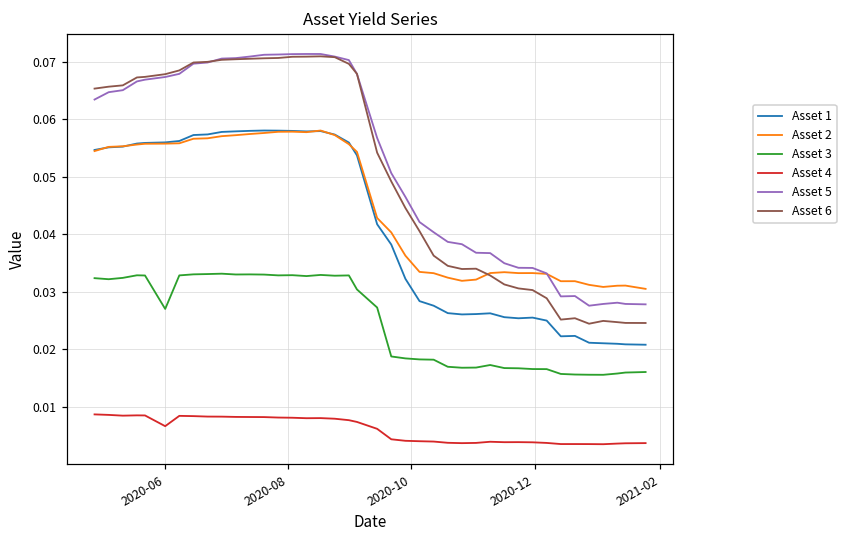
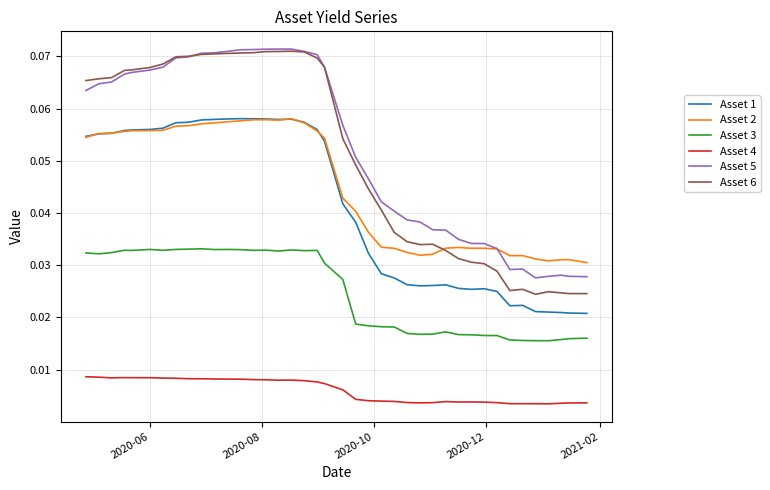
Asset 3, 2020-06: 0.027 -> 0.033
Asset 4, 2020-06: 0.007 -> 0.008
